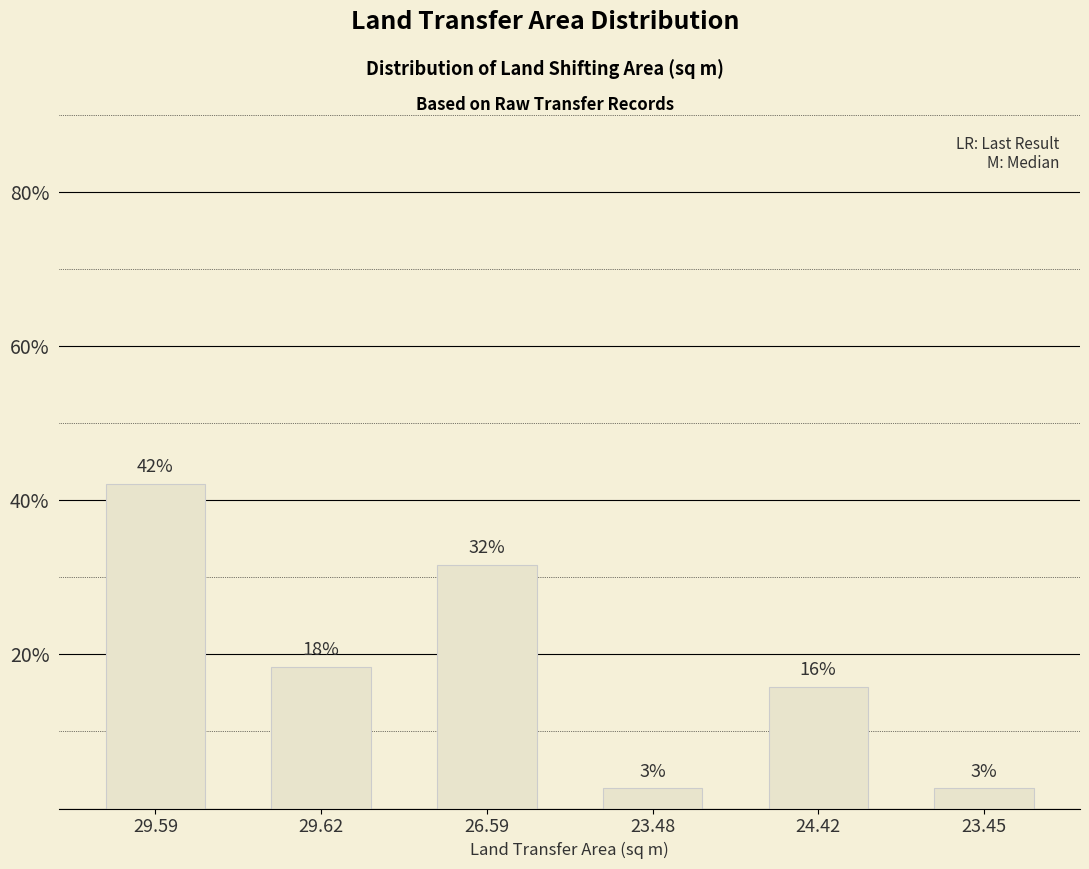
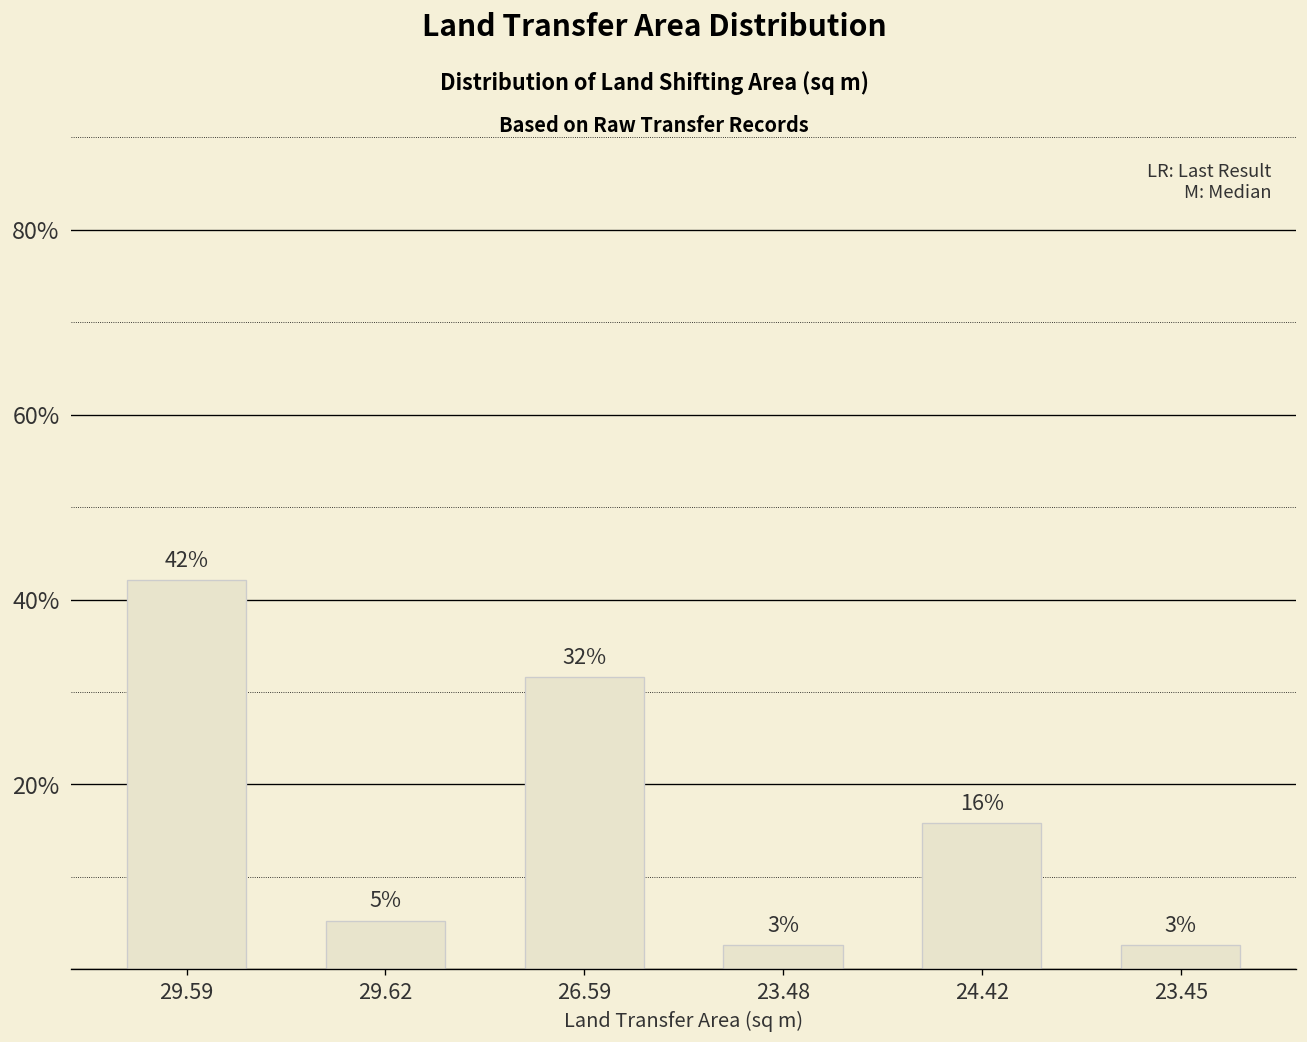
29.62: 18% -> 5%
